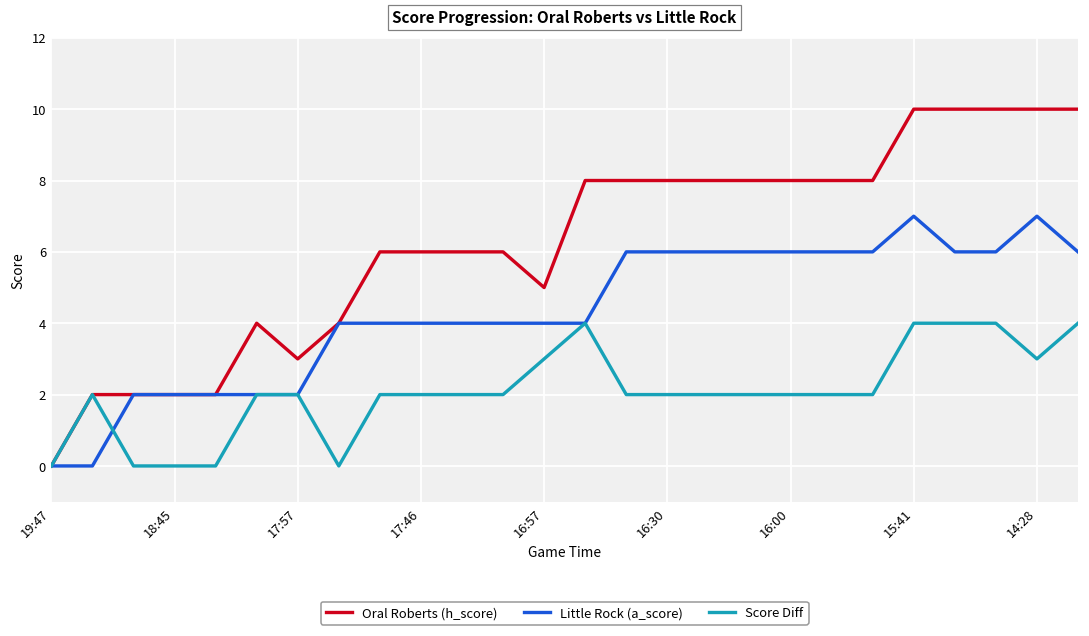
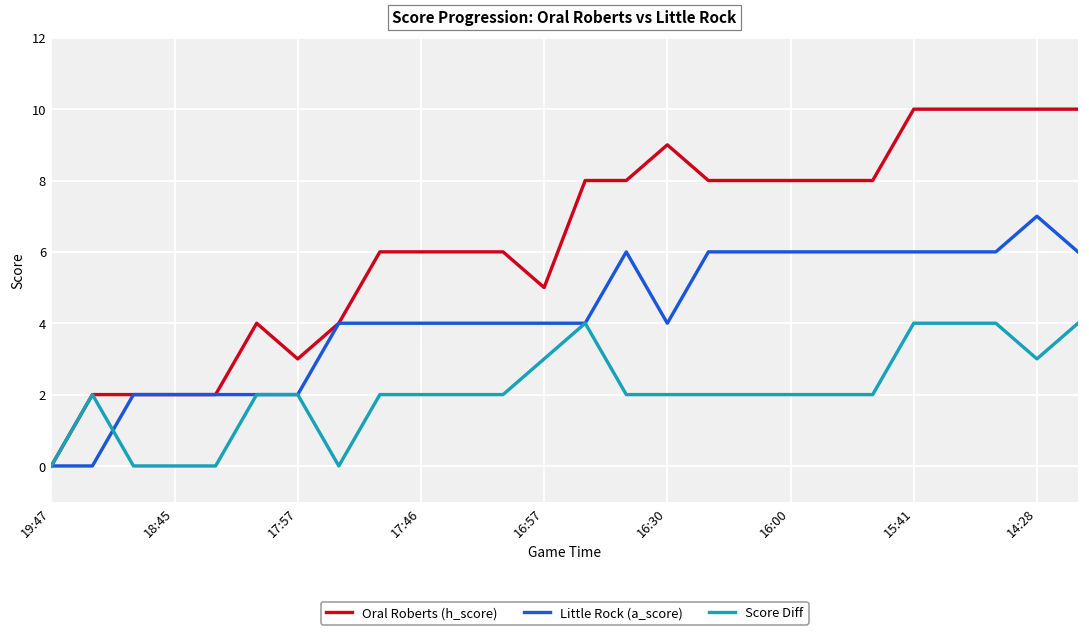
Oral Roberts (h_score), 16:30: 8 -> 9
Little Rock (a_score), 16:30: 6 -> 4
Little Rock (a_score), 15:41: 7 -> 6
